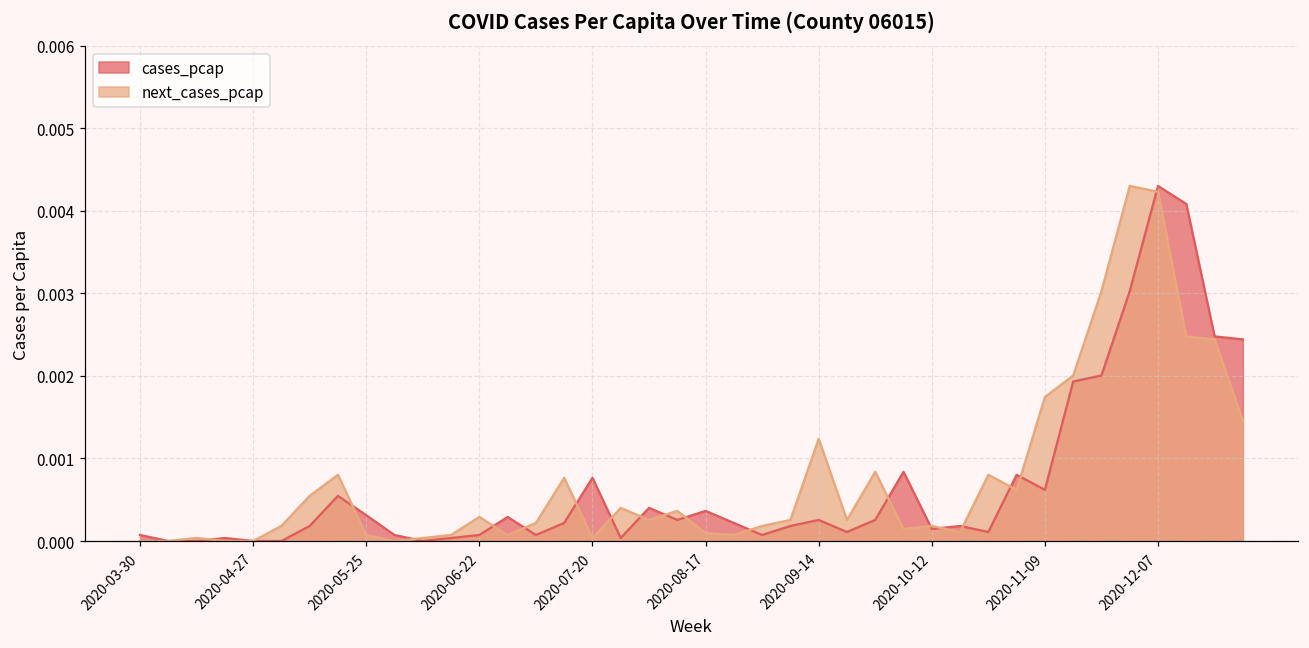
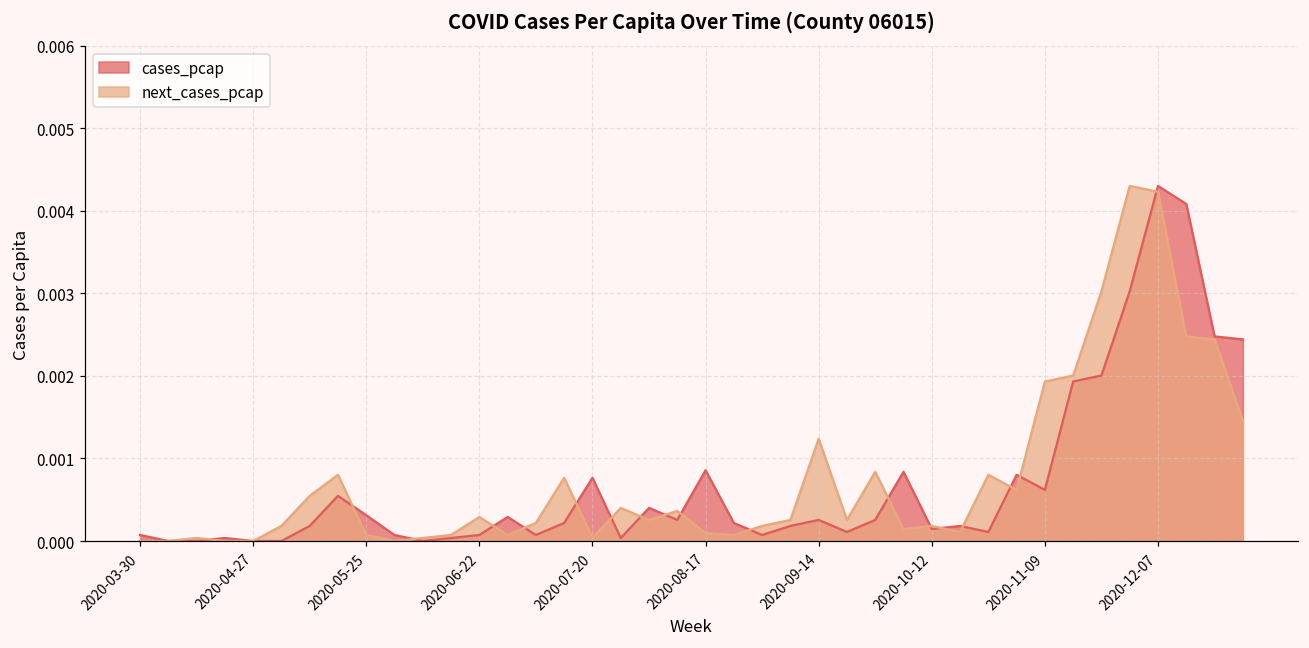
cases_pcap, 2020-08-17: 0.0004 -> 0.0009
next_cases_pcap, 2020-11-09: 0.0017 -> 0.0019
